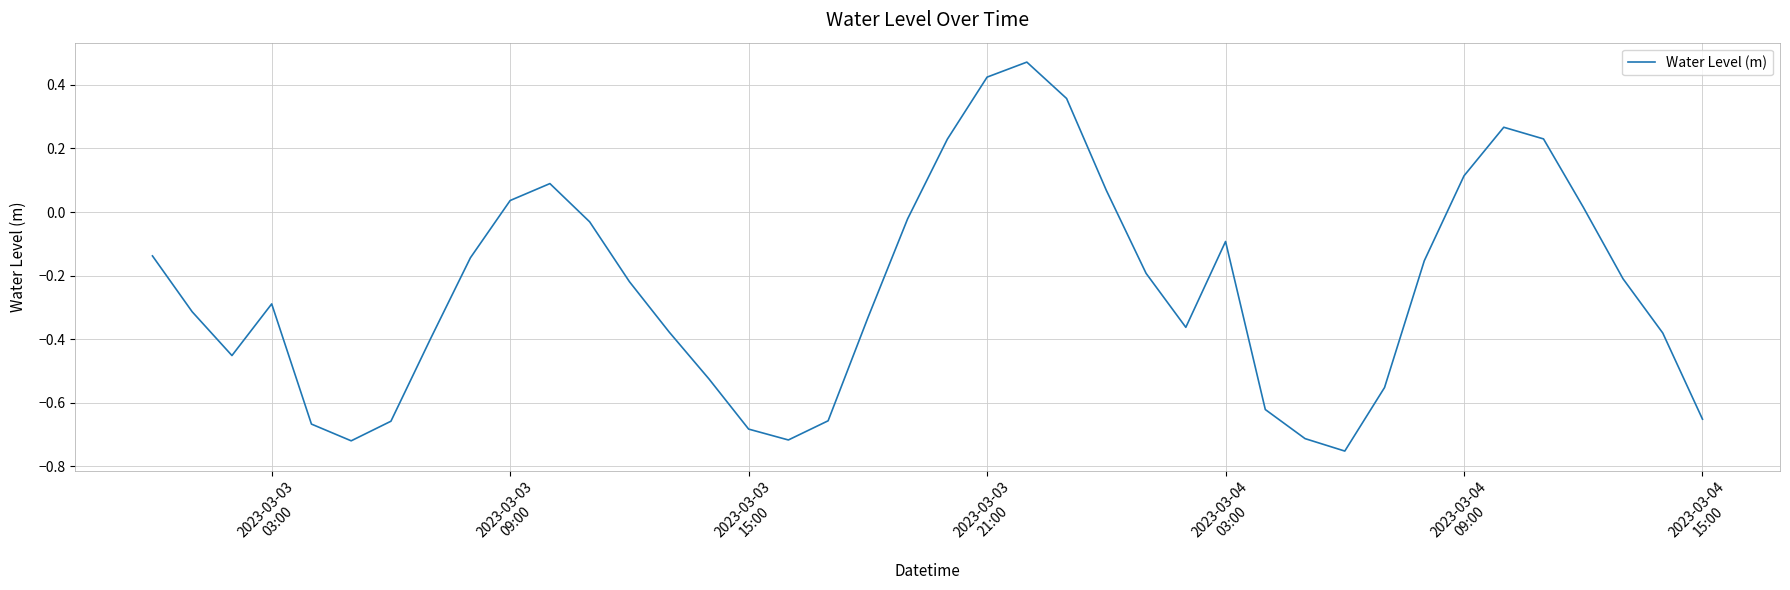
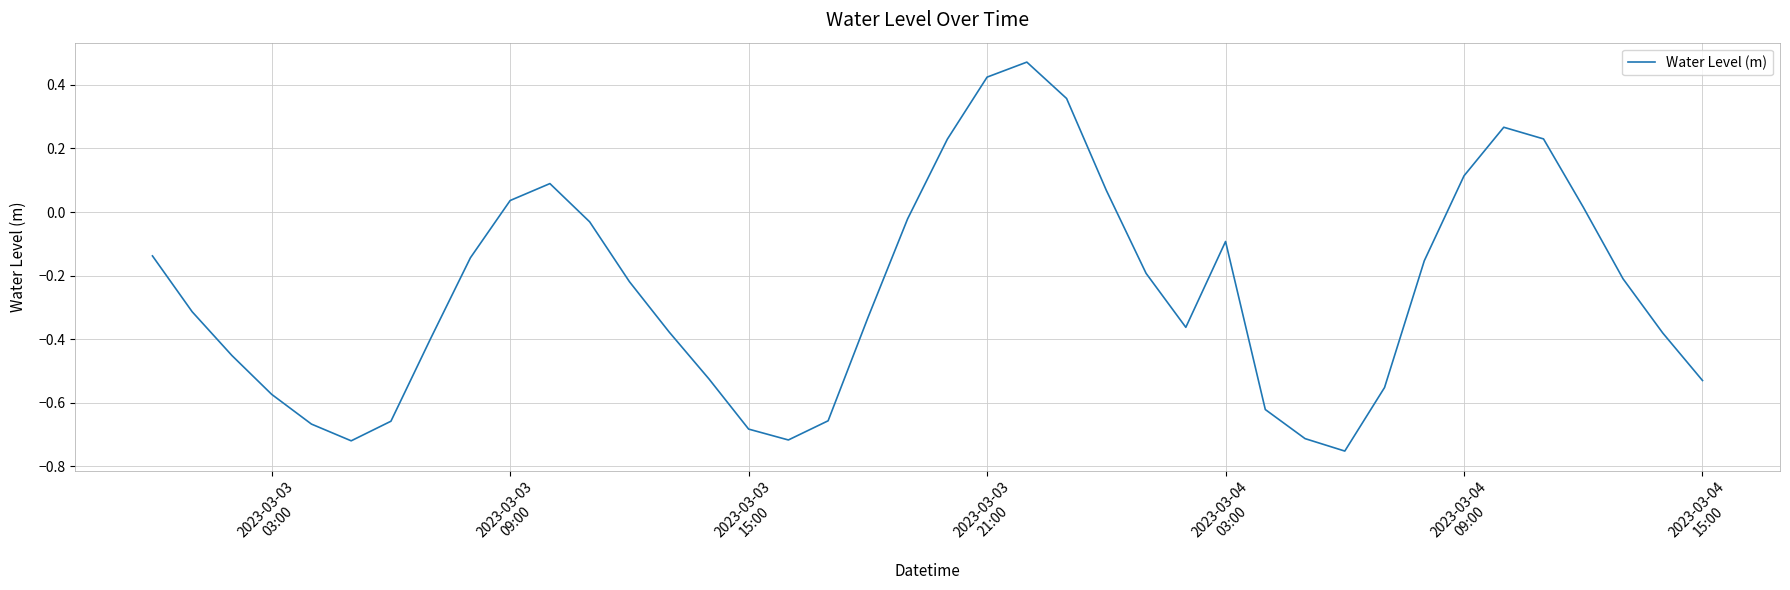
2023-03-03 03:00: -0.29 -> -0.57
2023-03-04 15:00: -0.65 -> -0.53
